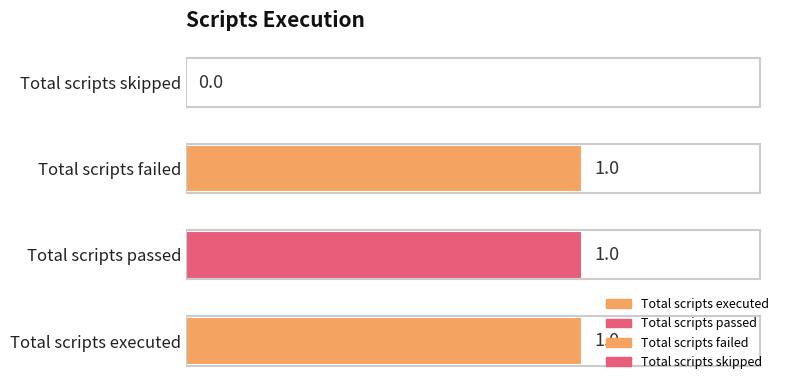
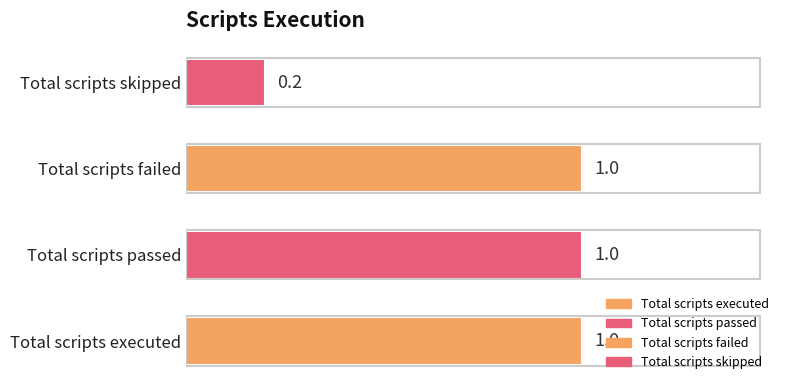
Total scripts skipped: 0.0 -> 0.2
